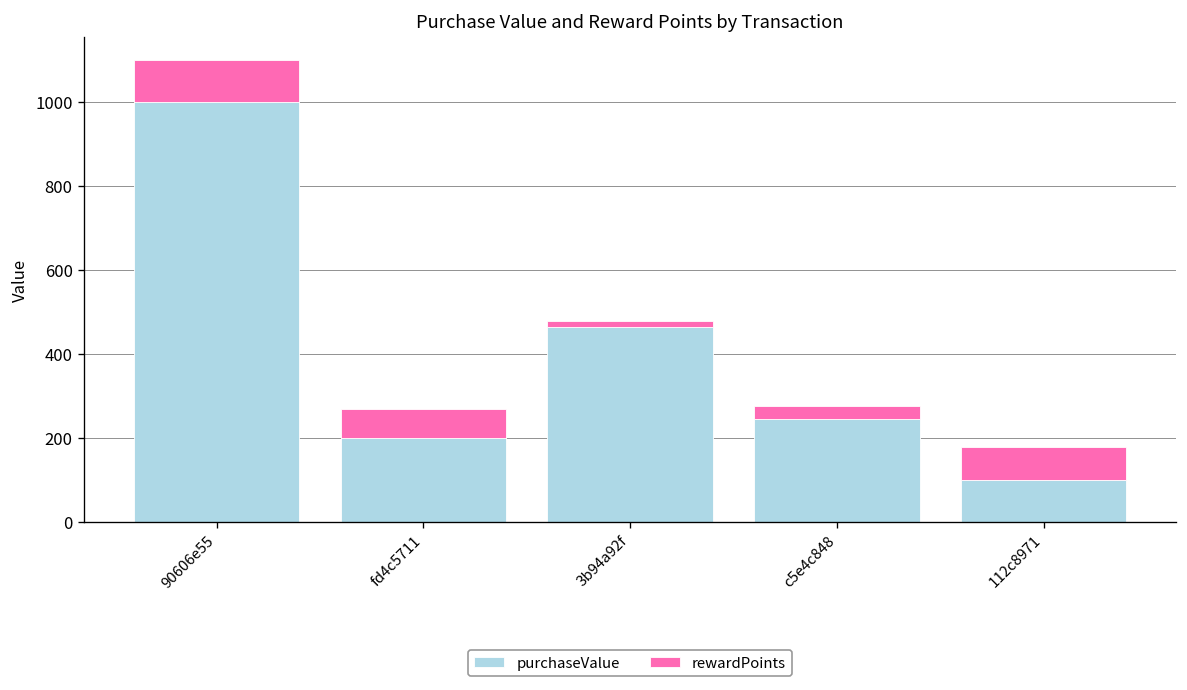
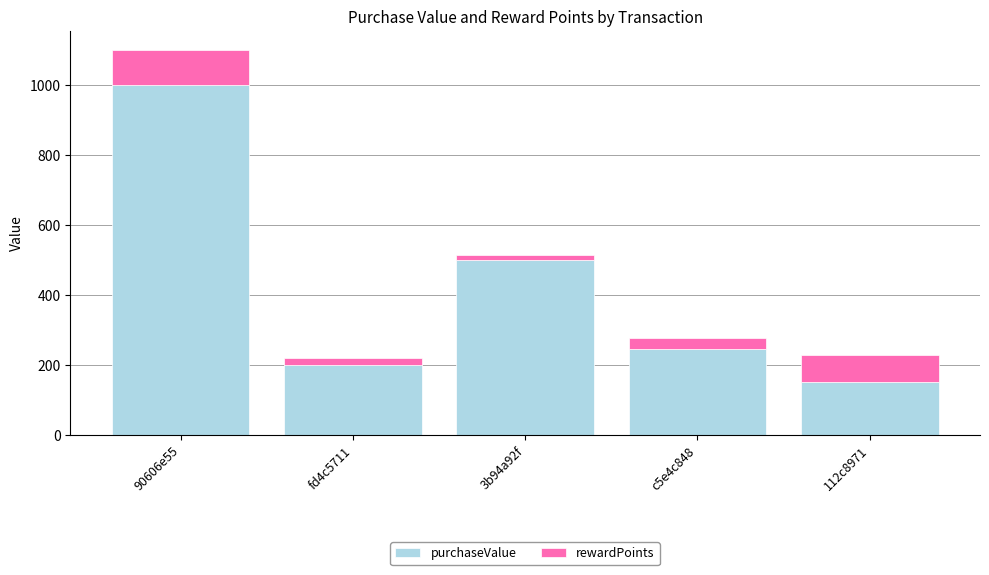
rewardPoints, fd4c5711: 70 -> 20
purchaseValue, 3b94a92f: 460 -> 500
purchaseValue, 112c8971: 100 -> 150
